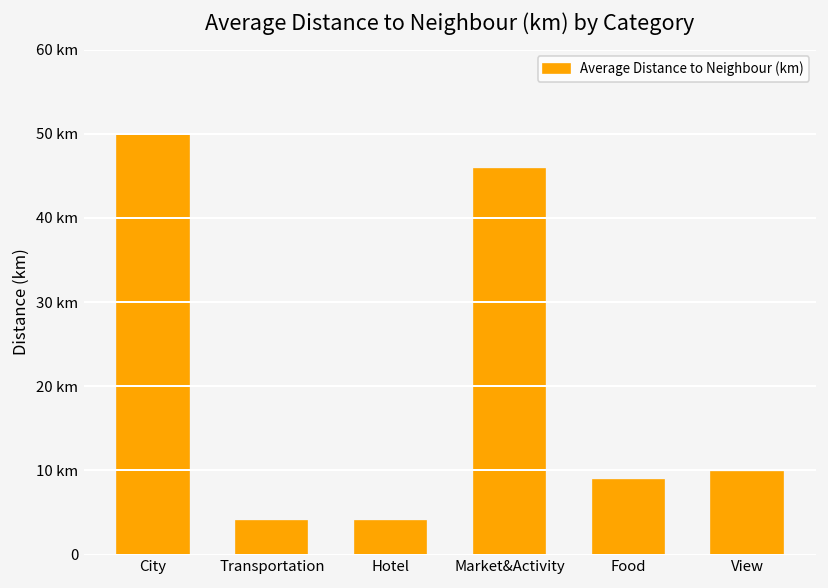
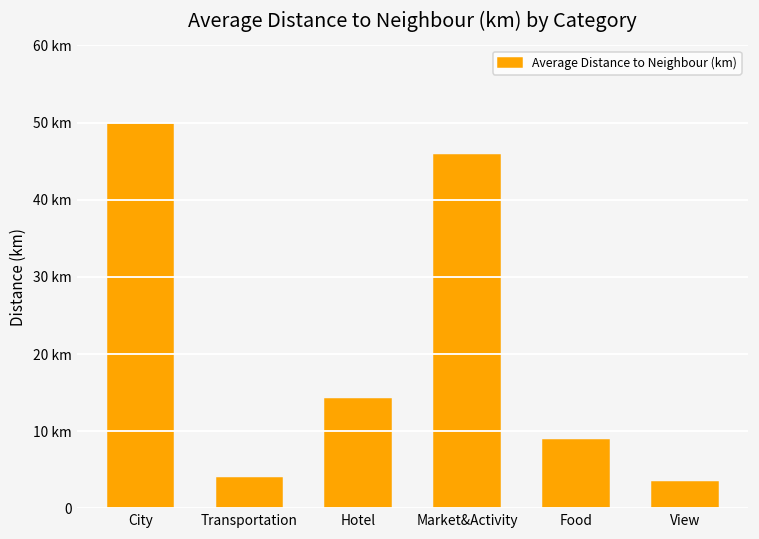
Hotel: 4 km -> 14 km
View: 10 km -> 3 km
